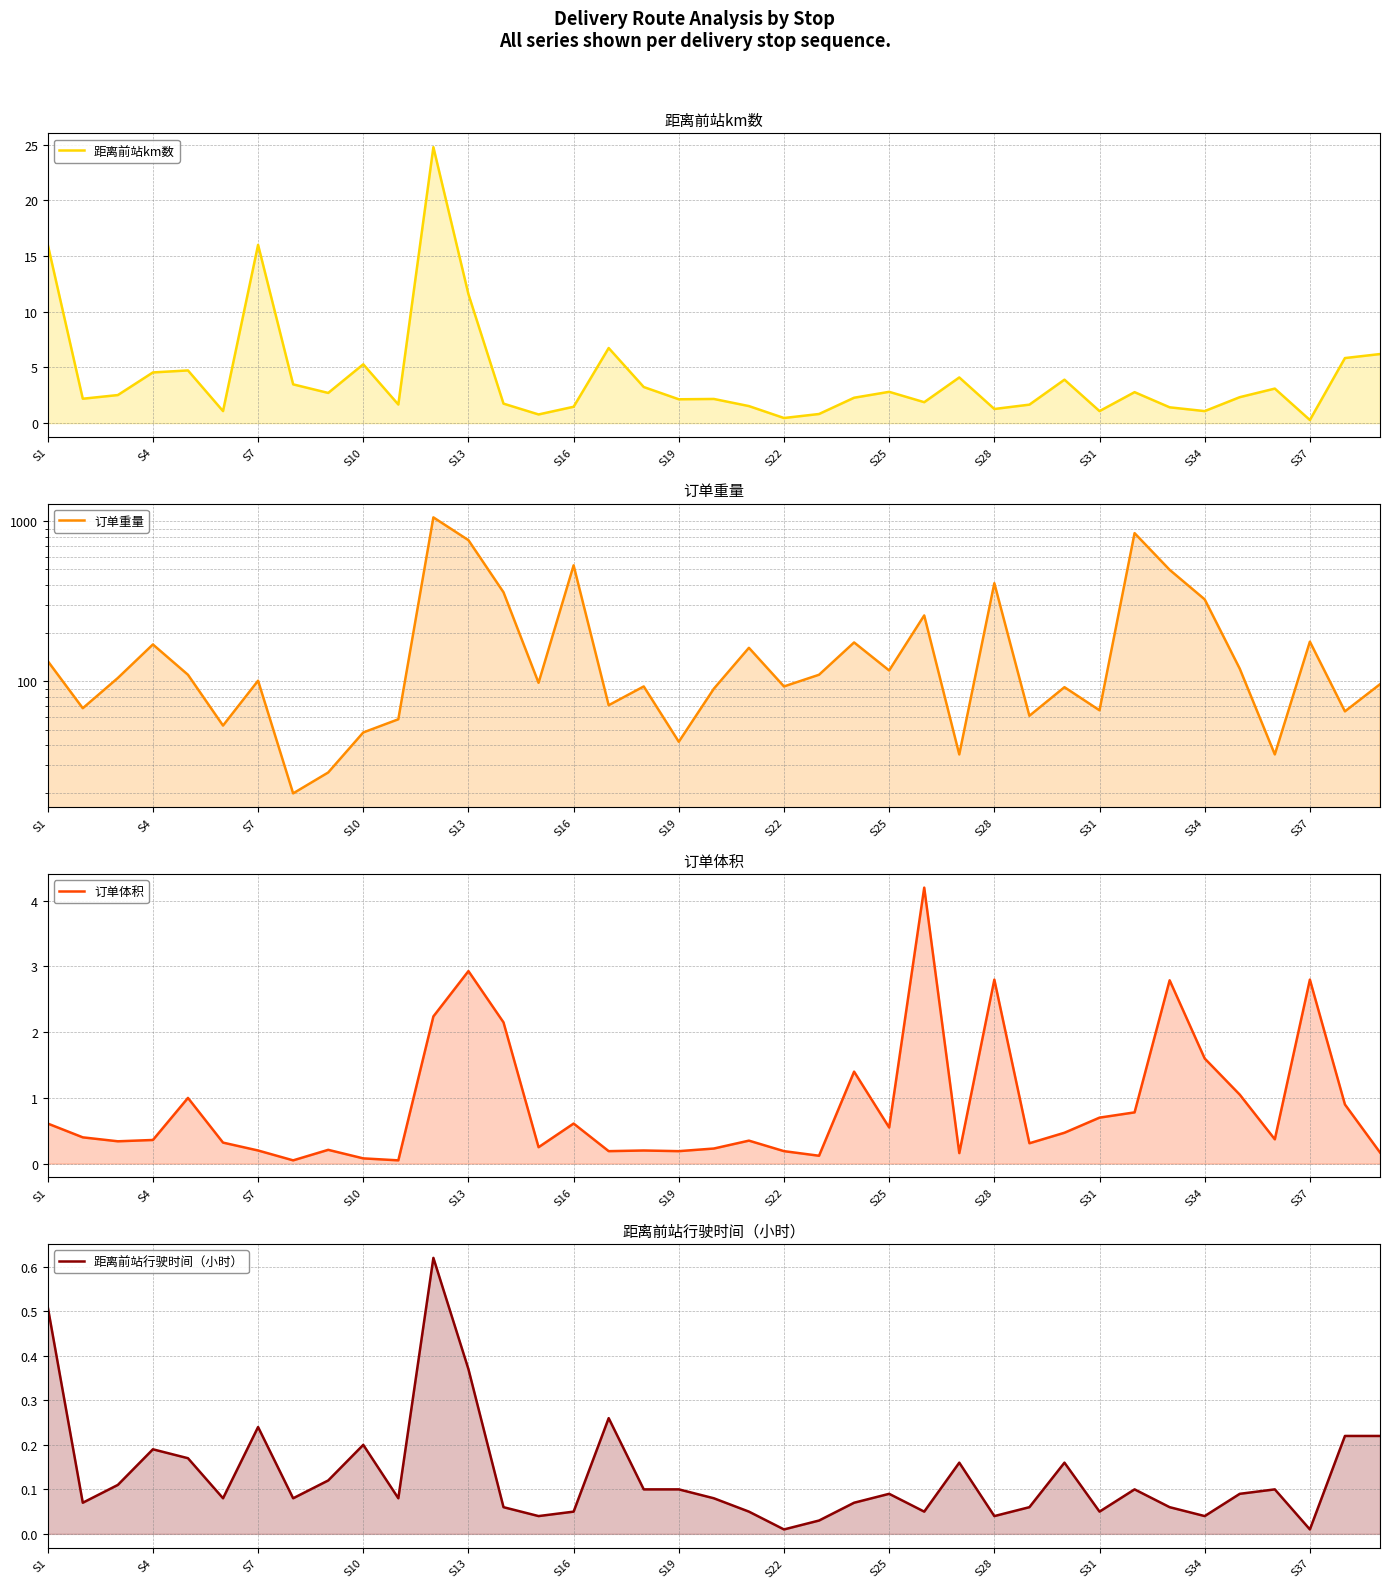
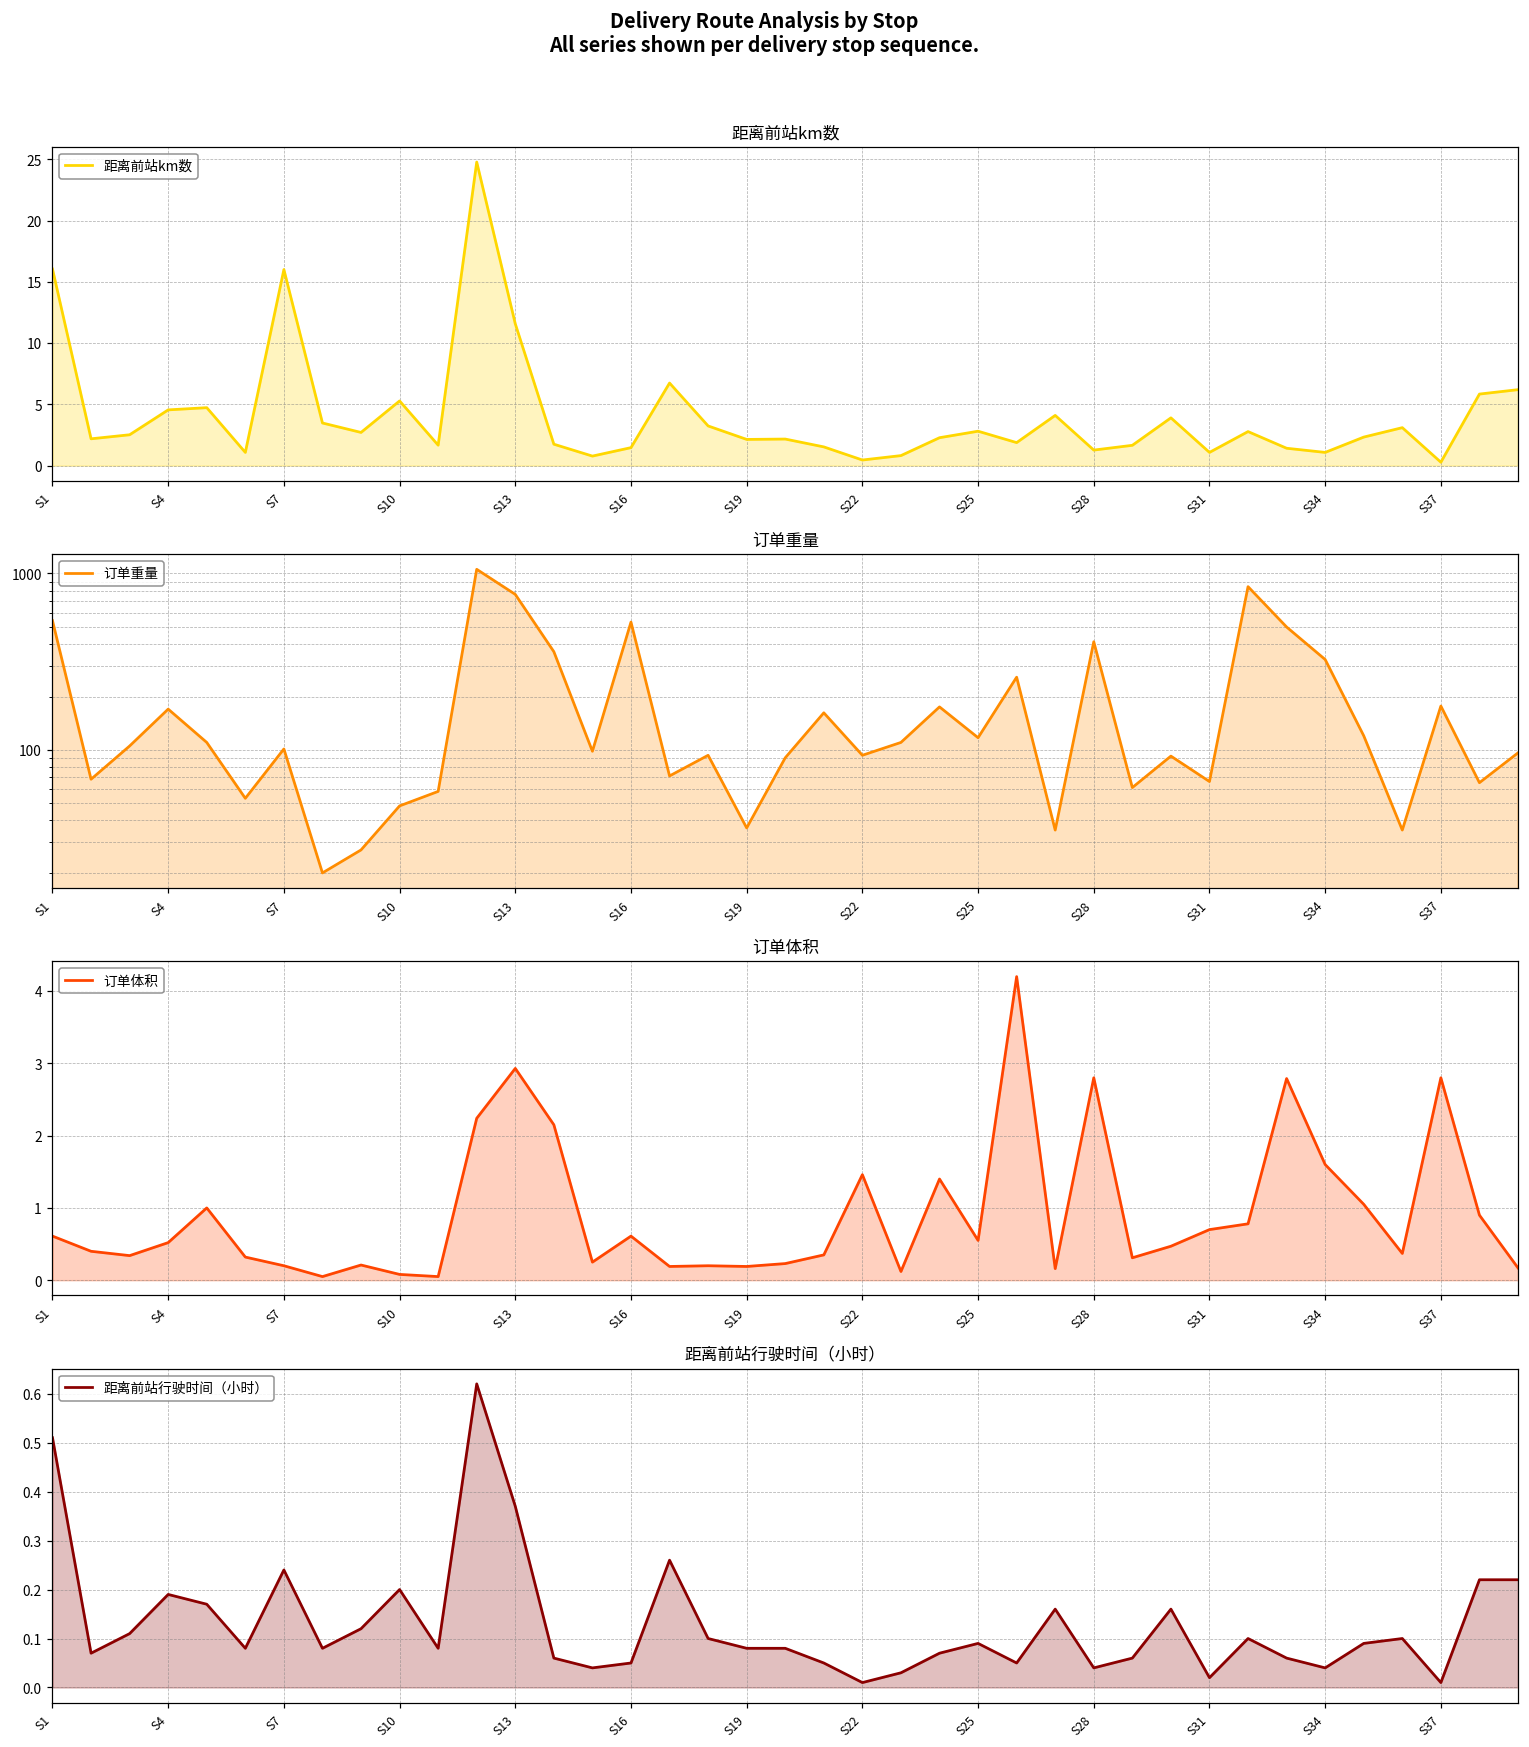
订单重量, S1: 130 -> 540
订单重量, S19: 42 -> 36
订单体积, S4: 0.4 -> 0.5
订单体积, S22: 0.2 -> 1.5
距离前站行驶时间（小时）, S19: 0.10 -> 0.08
距离前站行驶时间（小时）, S31: 0.05 -> 0.02
